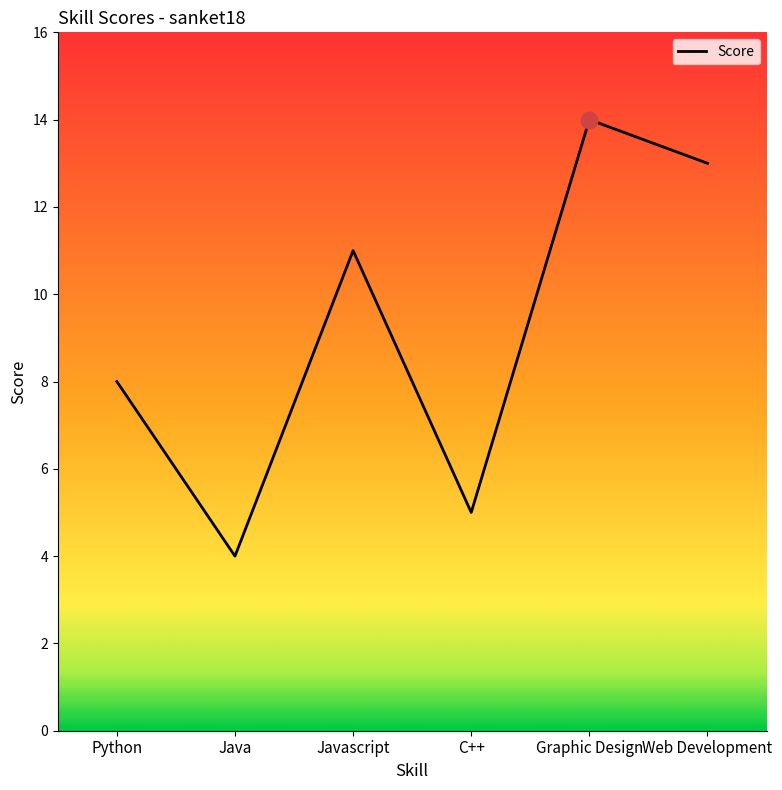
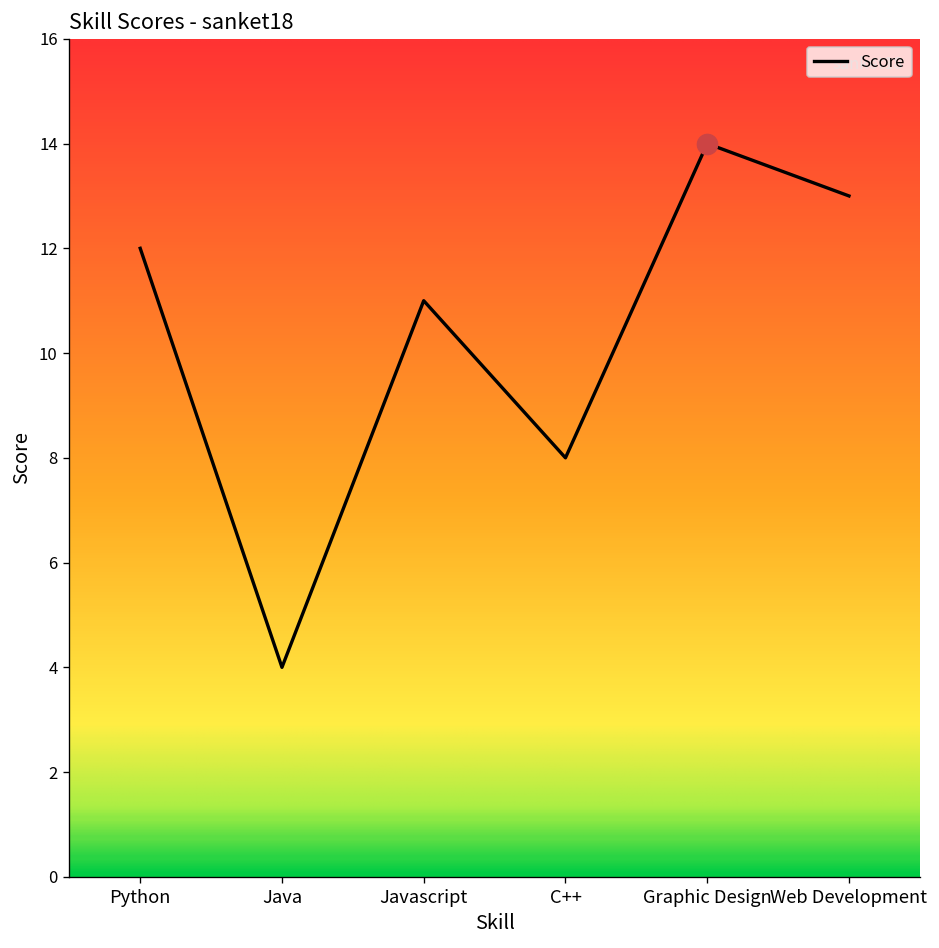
Score, Python: 8 -> 12
Score, C++: 5 -> 8
